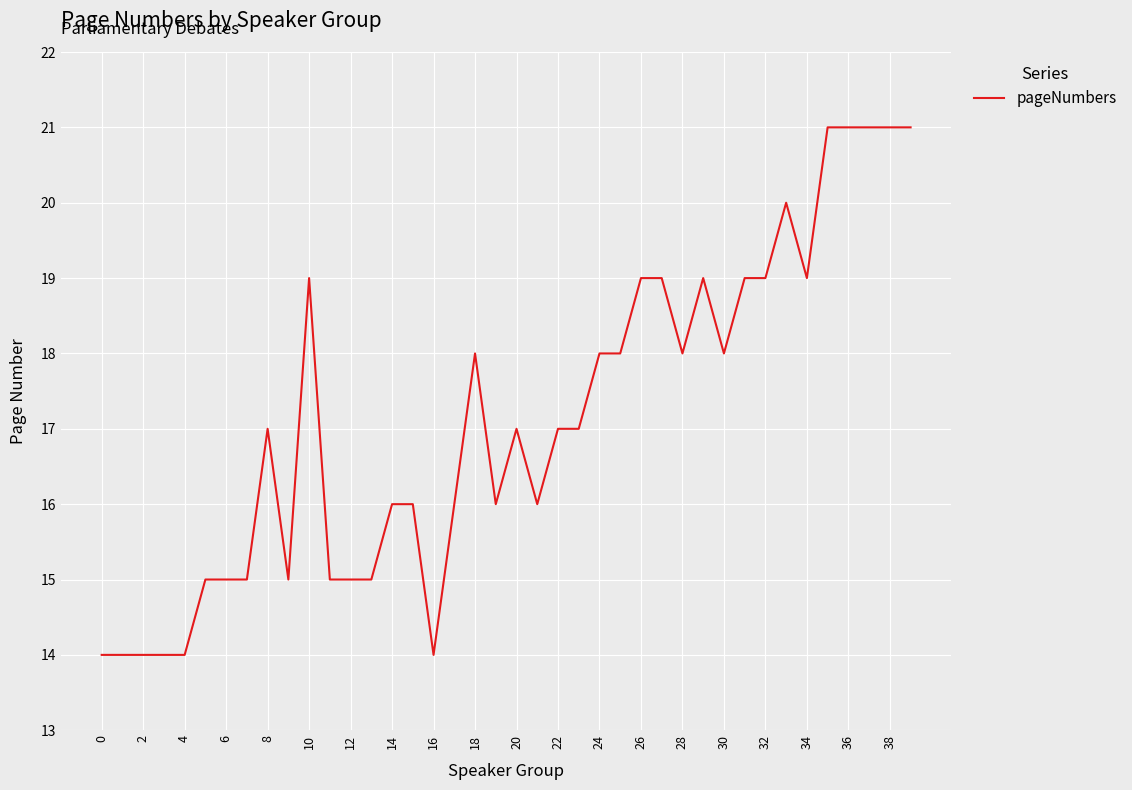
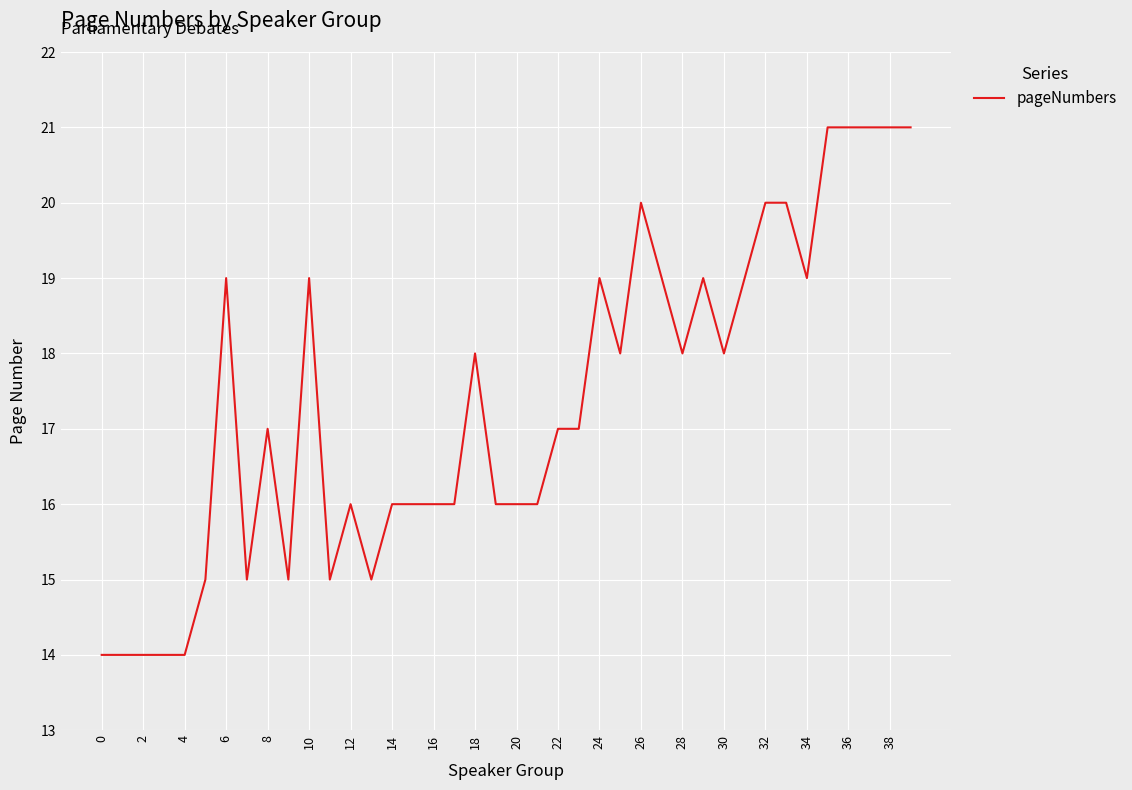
6: 15 -> 19
12: 15 -> 16
16: 14 -> 16
20: 17 -> 16
24: 18 -> 19
26: 19 -> 20
32: 19 -> 20
